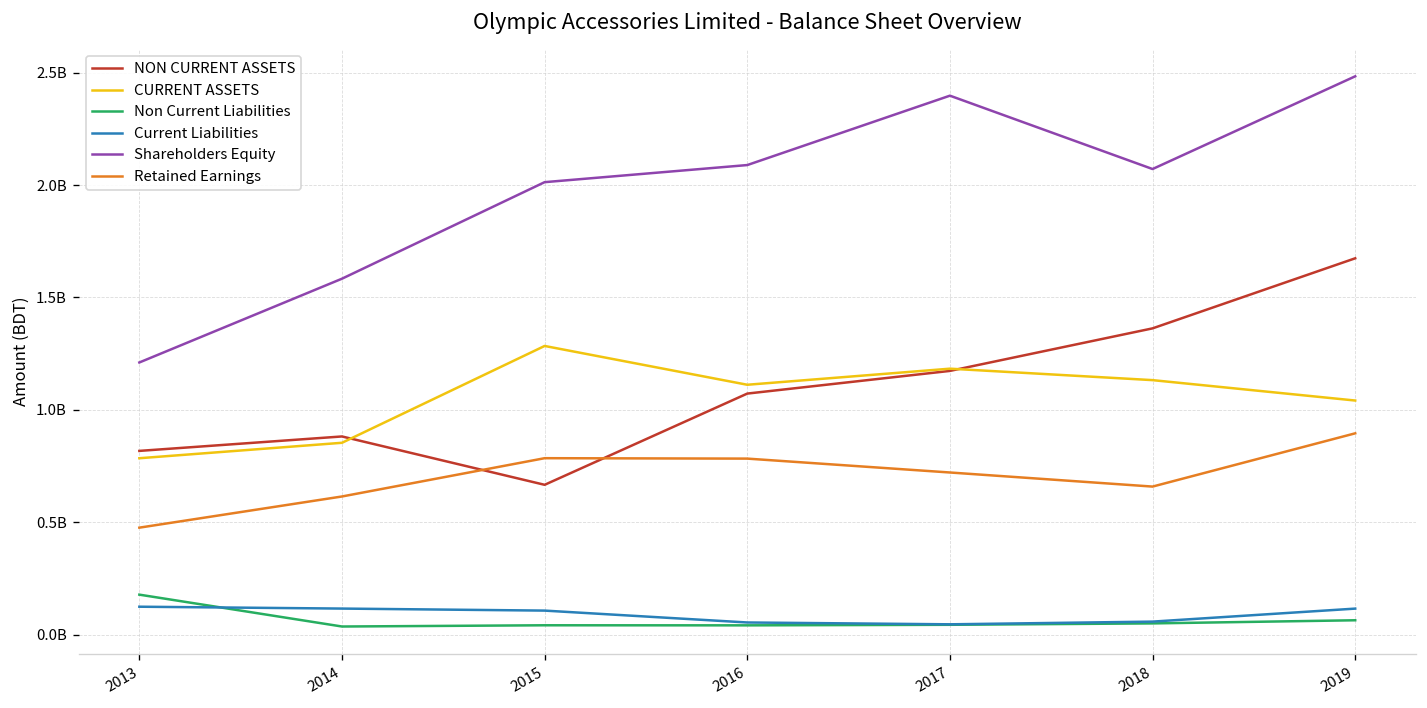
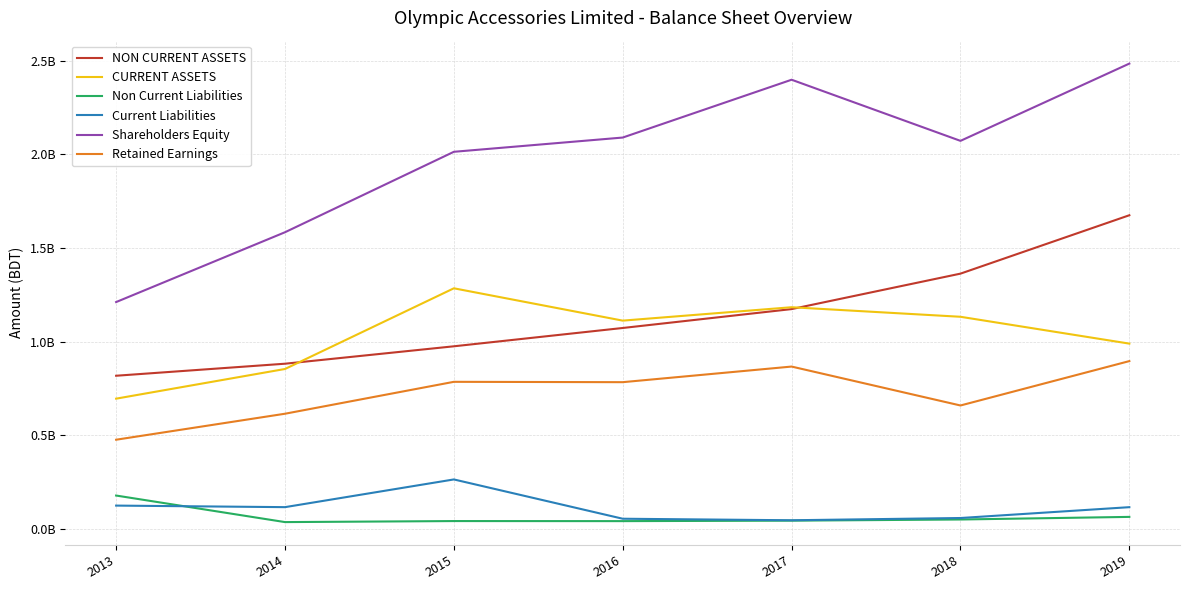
CURRENT ASSETS, 2013: 780000000 -> 690000000
NON CURRENT ASSETS, 2015: 670000000 -> 970000000
Current Liabilities, 2015: 110000000 -> 260000000
Retained Earnings, 2017: 720000000 -> 870000000
CURRENT ASSETS, 2019: 1040000000 -> 990000000
